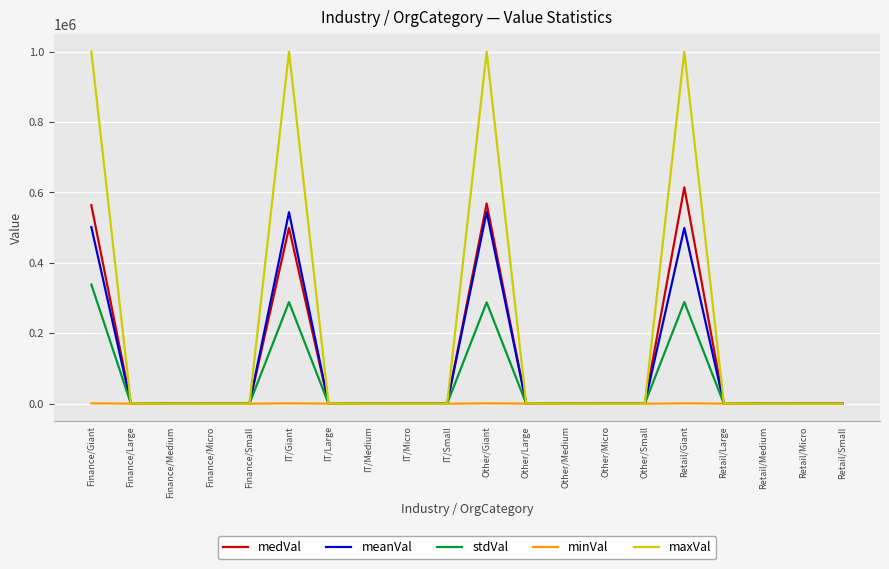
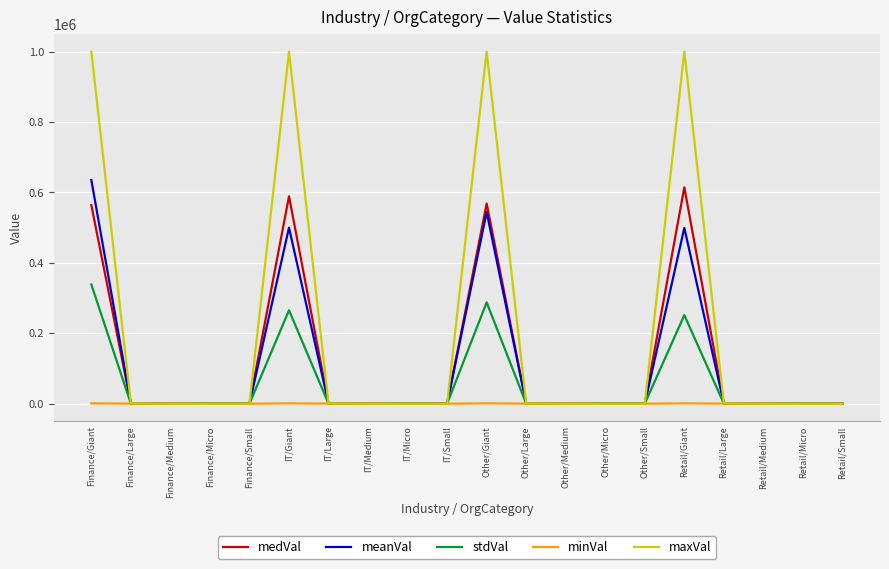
meanVal, Finance/Giant: 500000 -> 640000
medVal, IT/Giant: 500000 -> 590000
meanVal, IT/Giant: 540000 -> 500000
stdVal, IT/Giant: 290000 -> 270000
stdVal, Retail/Giant: 290000 -> 250000
